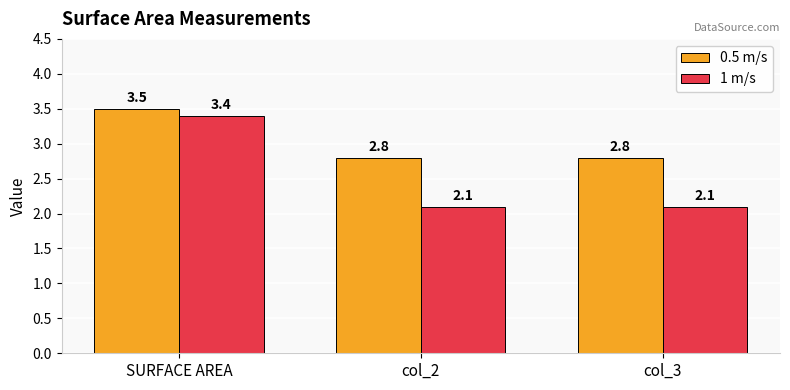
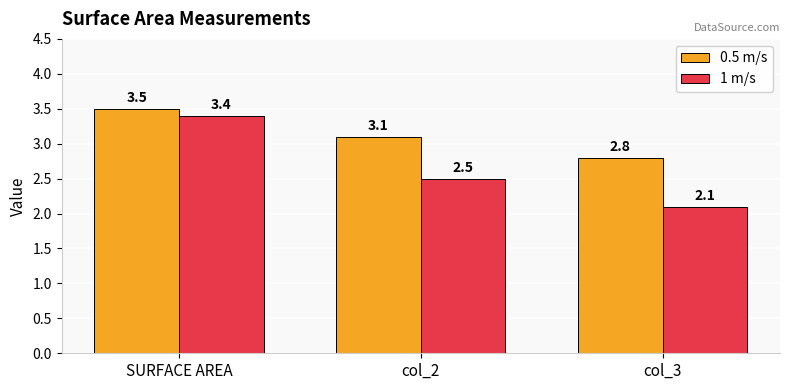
0.5 m/s, col_2: 2.8 -> 3.1
1 m/s, col_2: 2.1 -> 2.5
